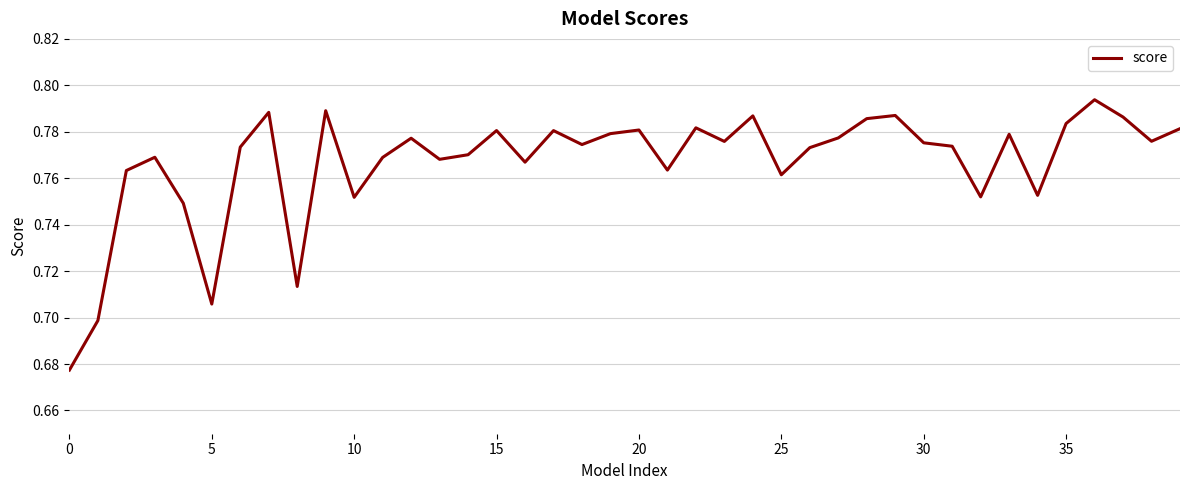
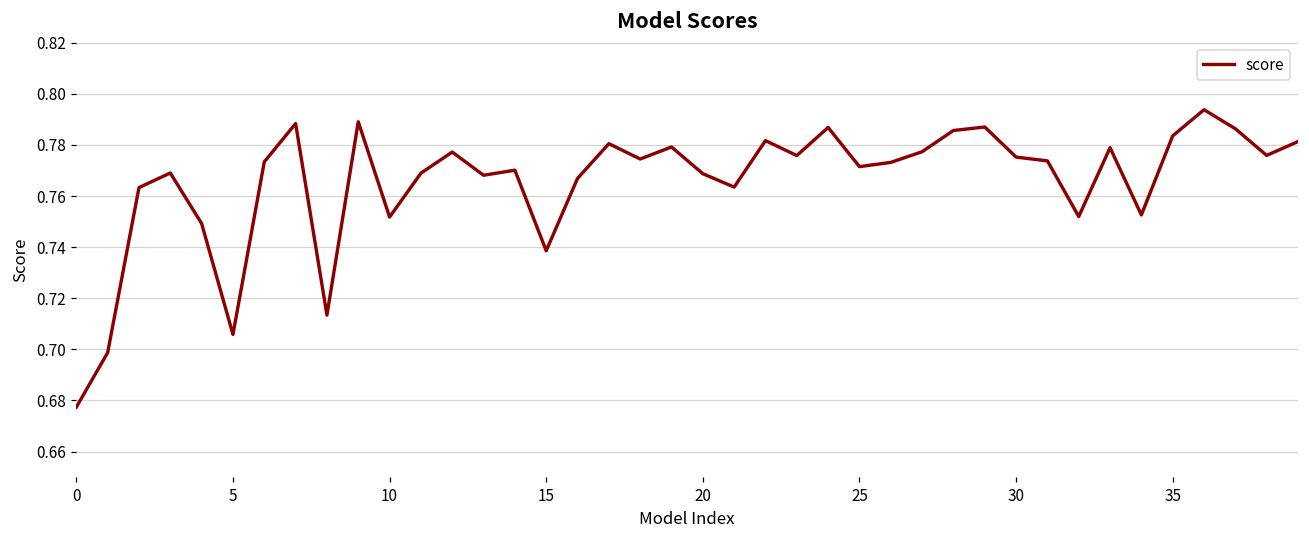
15: 0.781 -> 0.739
20: 0.781 -> 0.769
25: 0.761 -> 0.772
